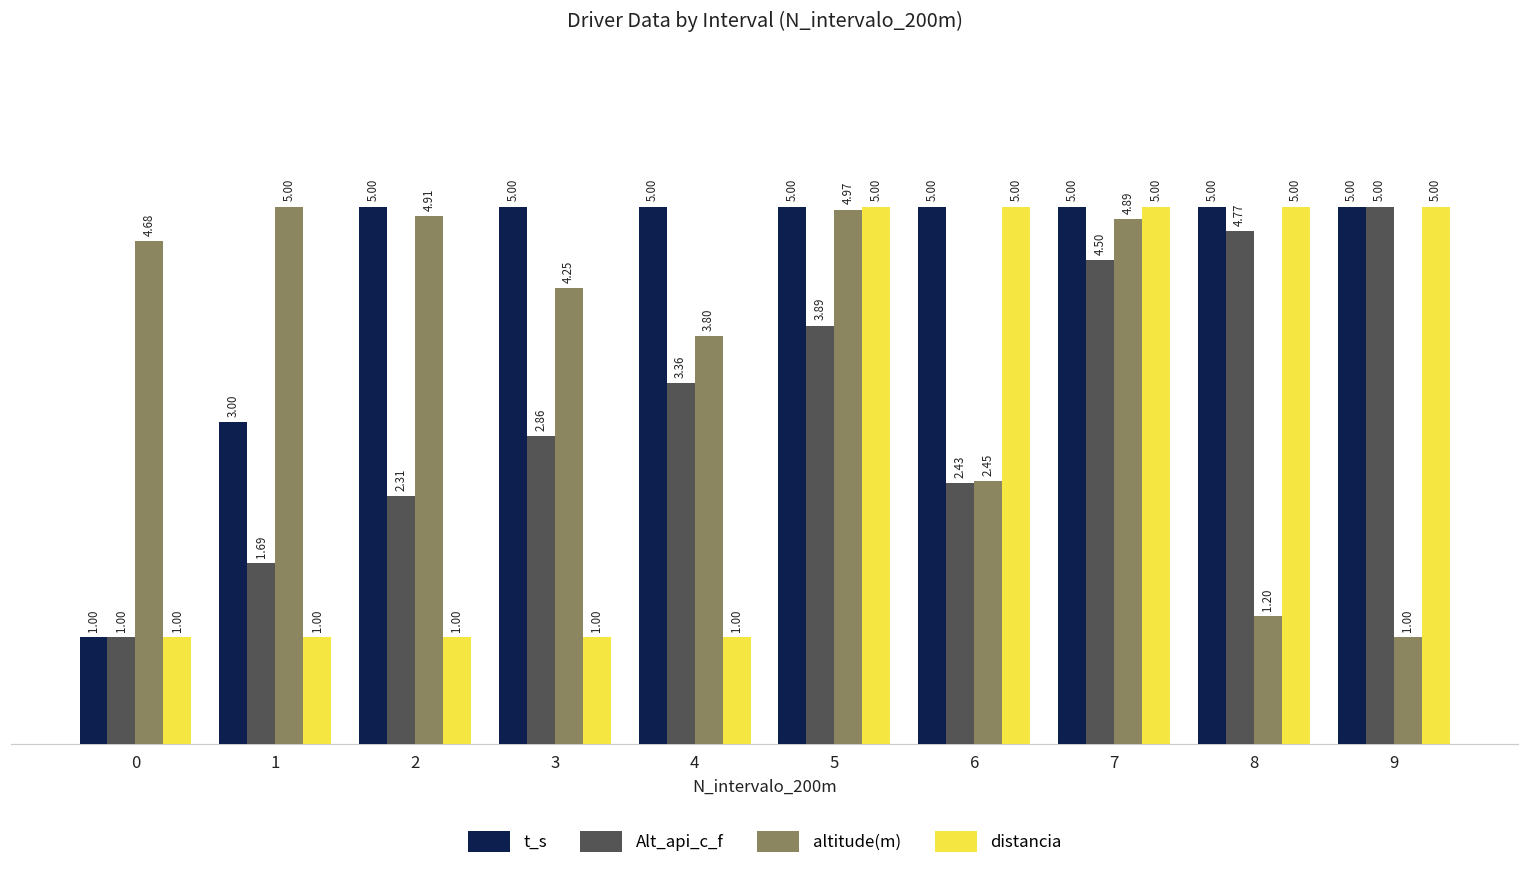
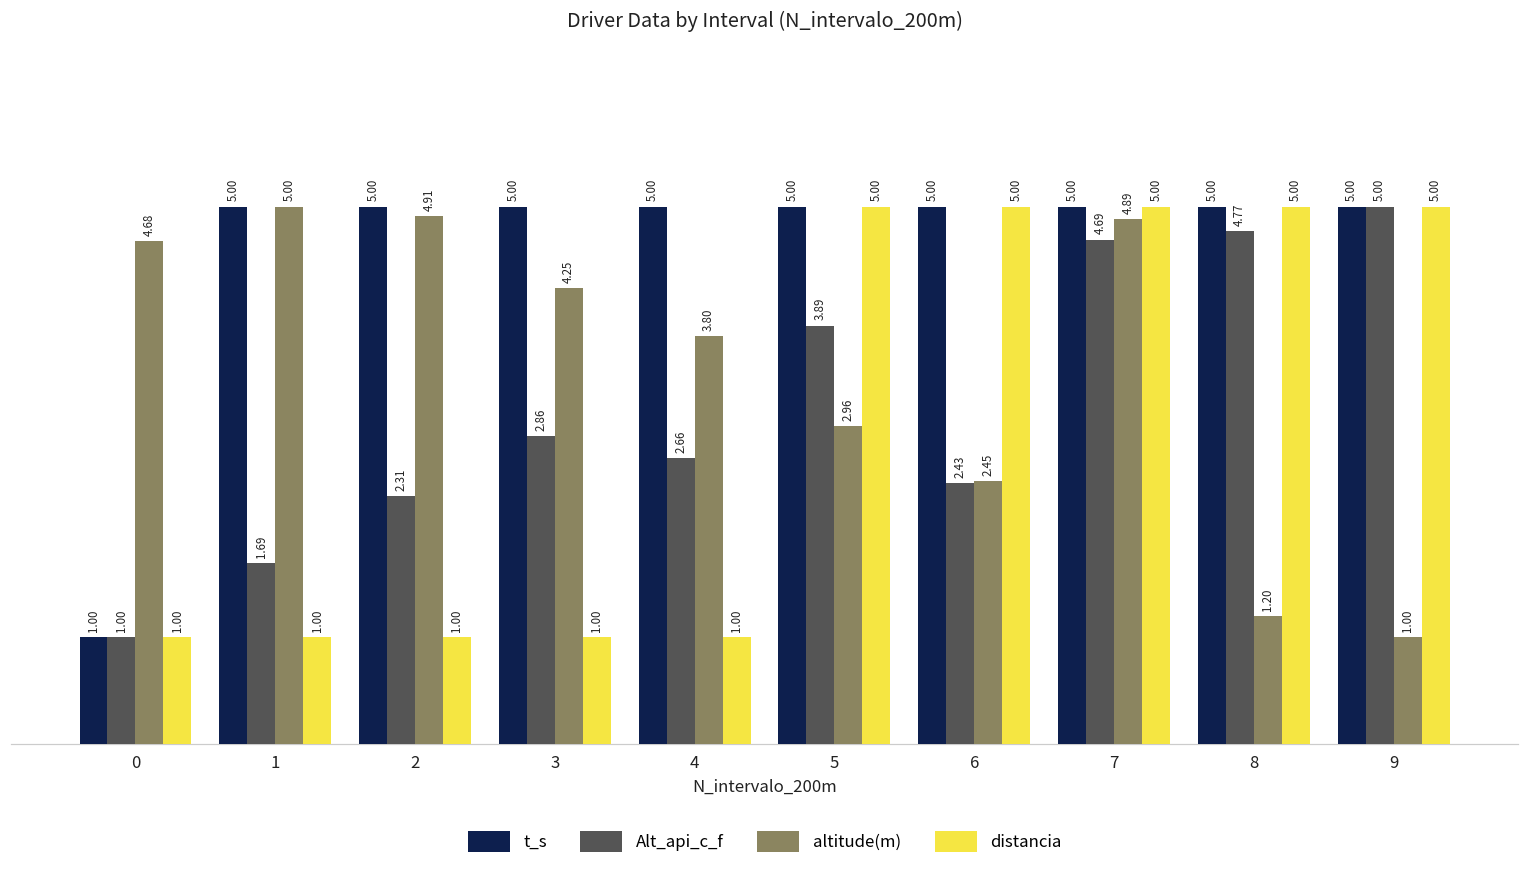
t_s, 1: 3.00 -> 5.00
Alt_api_c_f, 4: 3.36 -> 2.66
altitude(m), 5: 4.97 -> 2.96
Alt_api_c_f, 7: 4.50 -> 4.69
